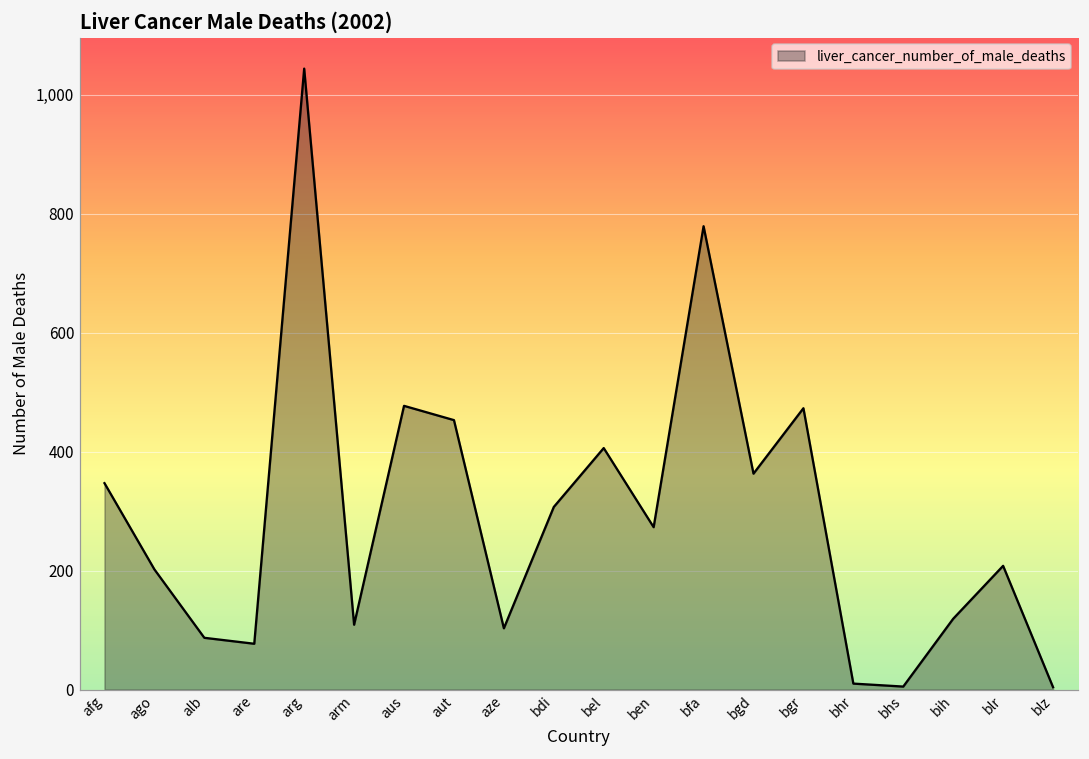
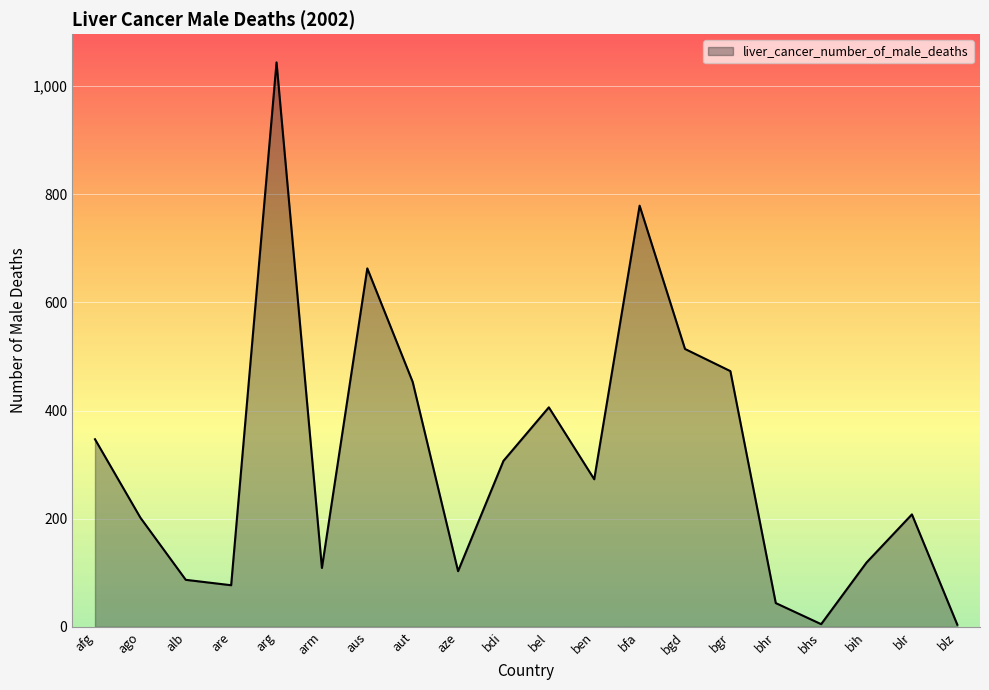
aus: 480 -> 660
bgd: 360 -> 510
bhr: 10 -> 40
